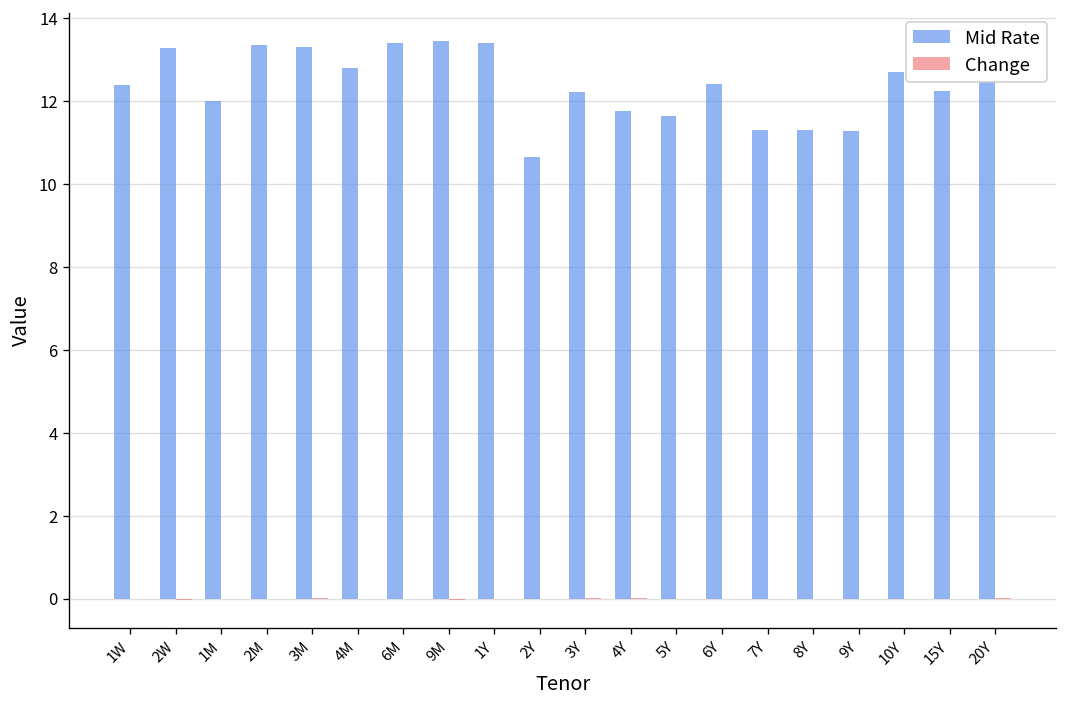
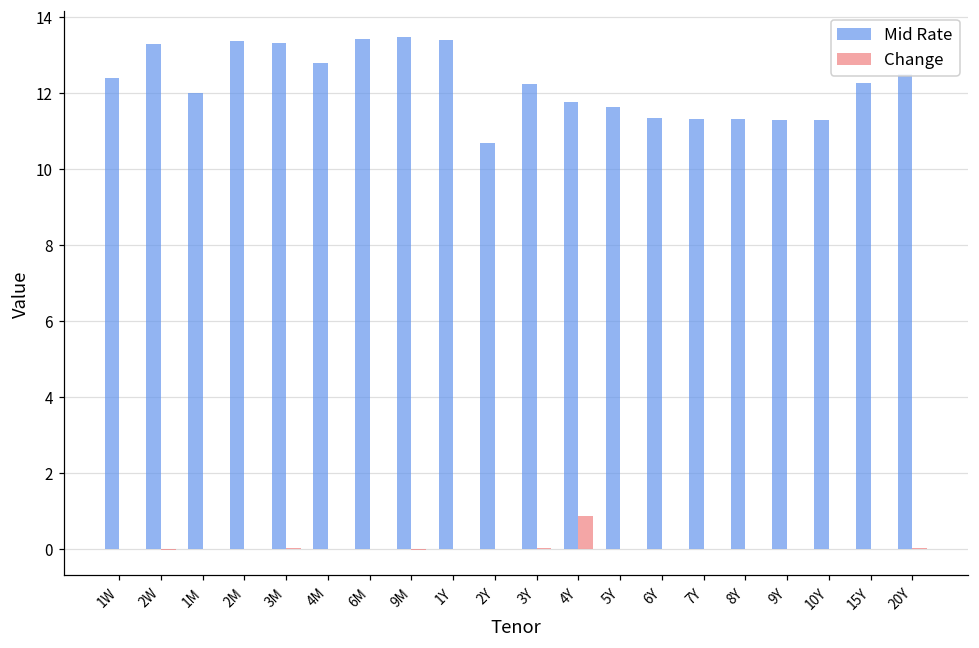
Change, 4Y: 0.0 -> 0.9
Mid Rate, 6Y: 12.4 -> 11.3
Mid Rate, 10Y: 12.7 -> 11.3
